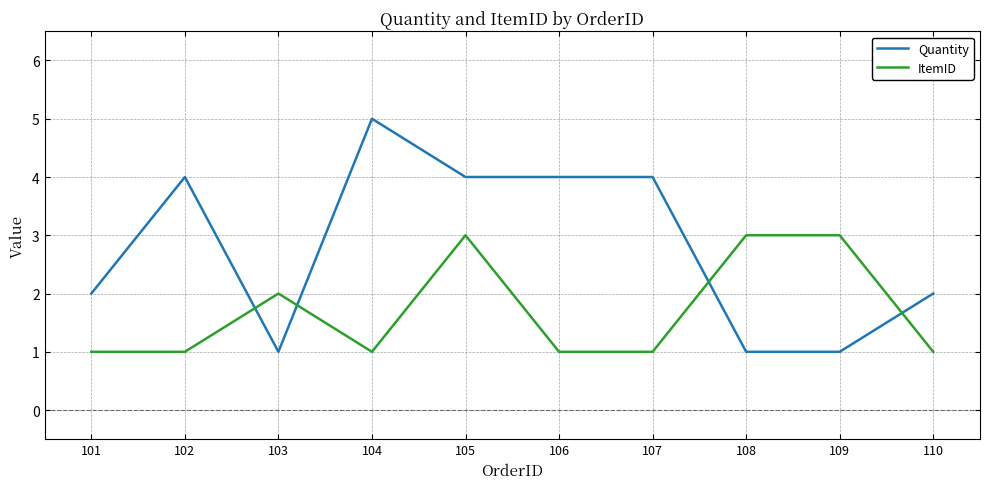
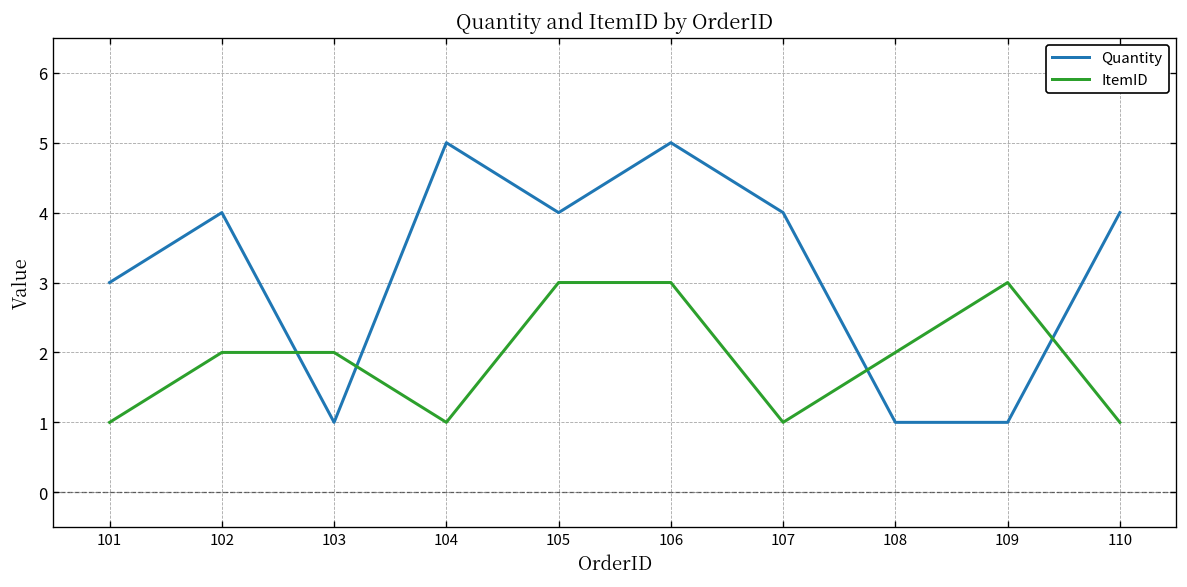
Quantity, 101: 2 -> 3
ItemID, 102: 1 -> 2
Quantity, 106: 4 -> 5
ItemID, 106: 1 -> 3
ItemID, 108: 3 -> 2
Quantity, 110: 2 -> 4
